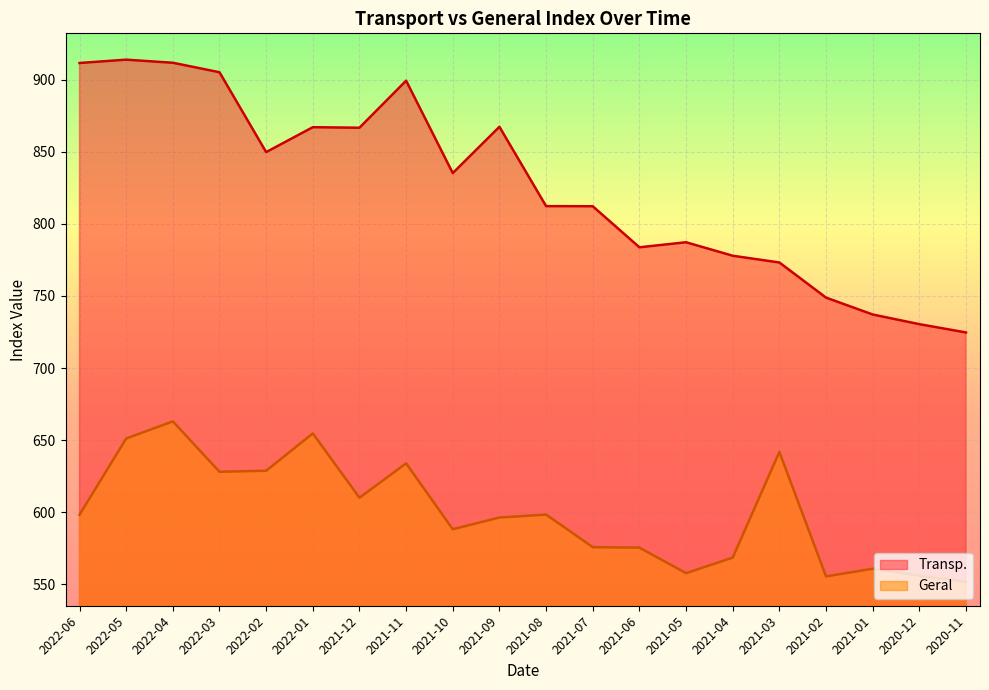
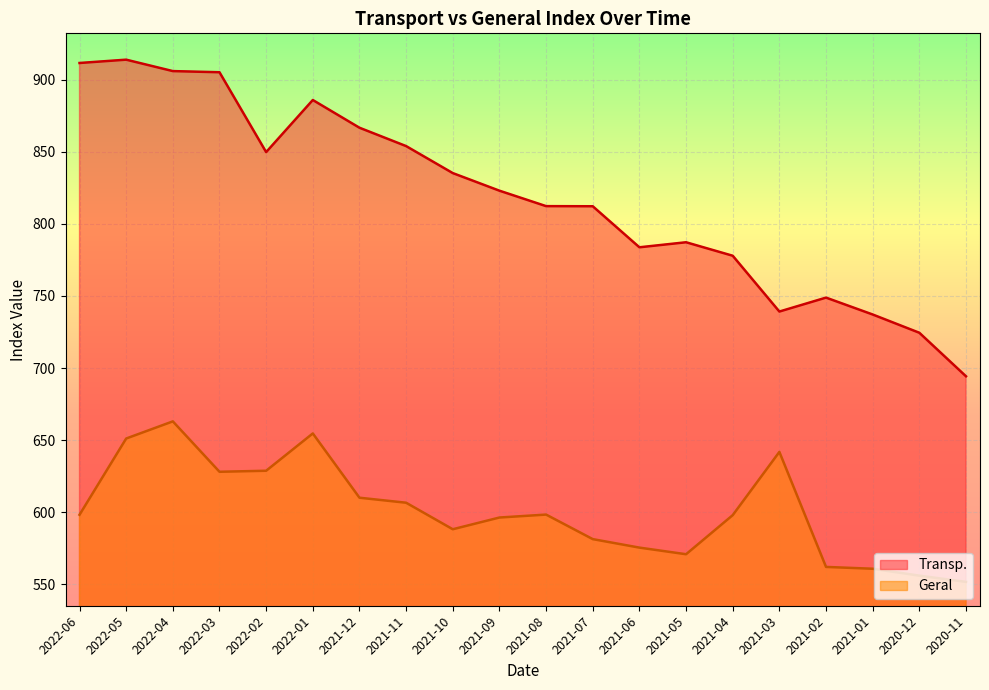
Transp., 2022-04: 912 -> 906
Transp., 2022-01: 867 -> 886
Transp., 2021-11: 899 -> 854
Geral, 2021-11: 634 -> 607
Transp., 2021-09: 867 -> 823
Geral, 2021-07: 576 -> 581
Geral, 2021-05: 558 -> 571
Geral, 2021-04: 568 -> 598
Transp., 2021-03: 773 -> 739
Geral, 2021-02: 555 -> 562
Transp., 2020-12: 730 -> 724
Transp., 2020-11: 725 -> 694
